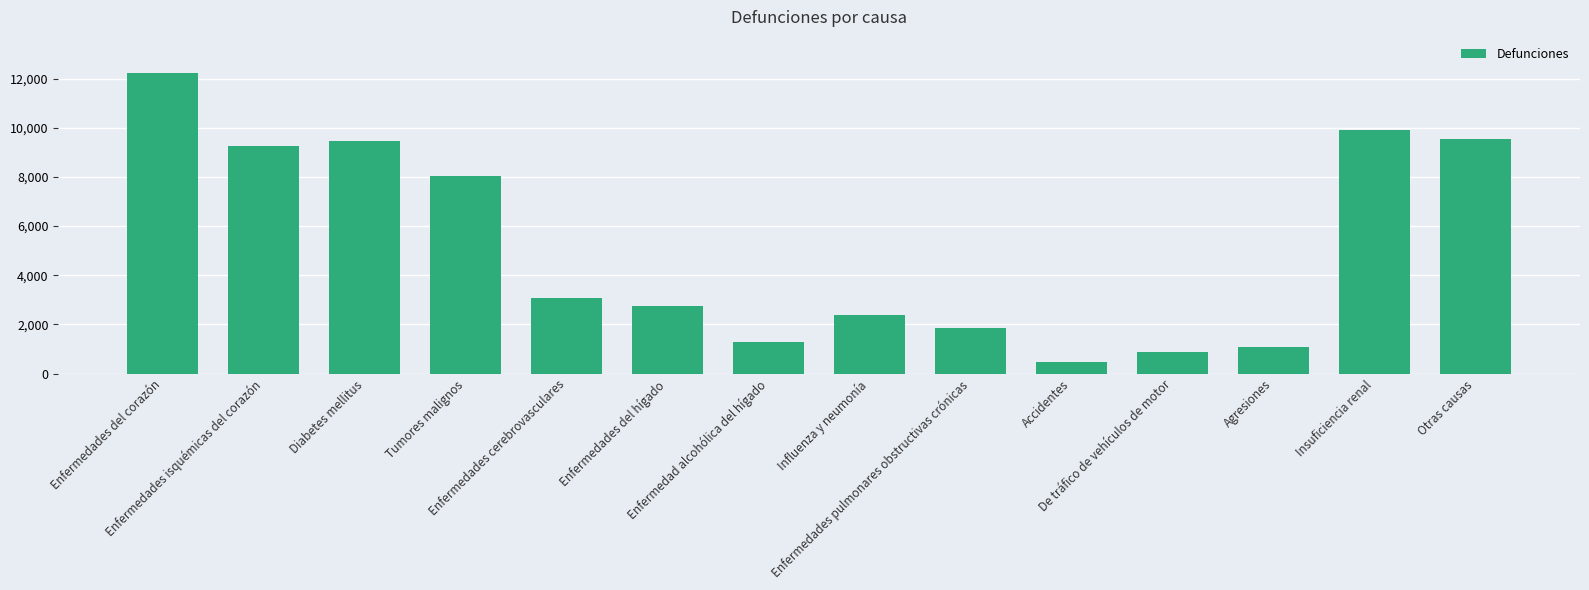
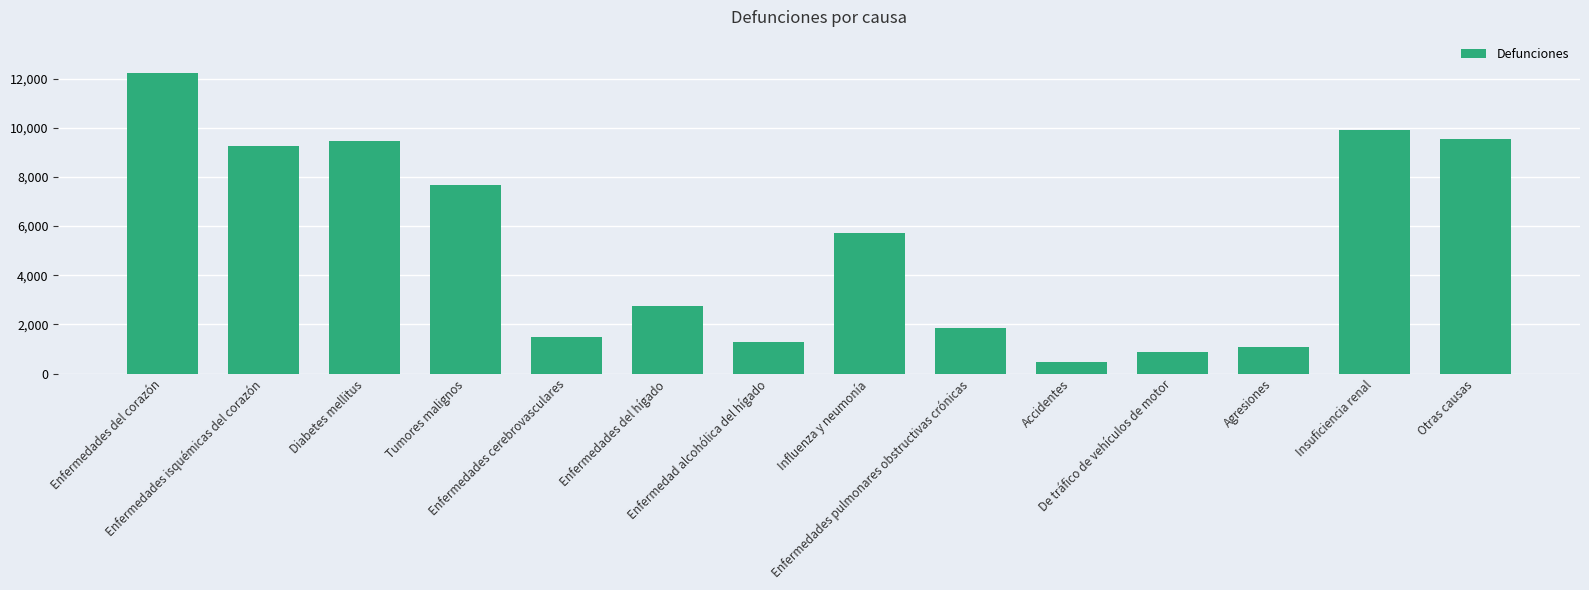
Tumores malignos: 8,000 -> 7,700
Enfermedades cerebrovasculares: 3,100 -> 1,500
Influenza y neumonía: 2,400 -> 5,700
